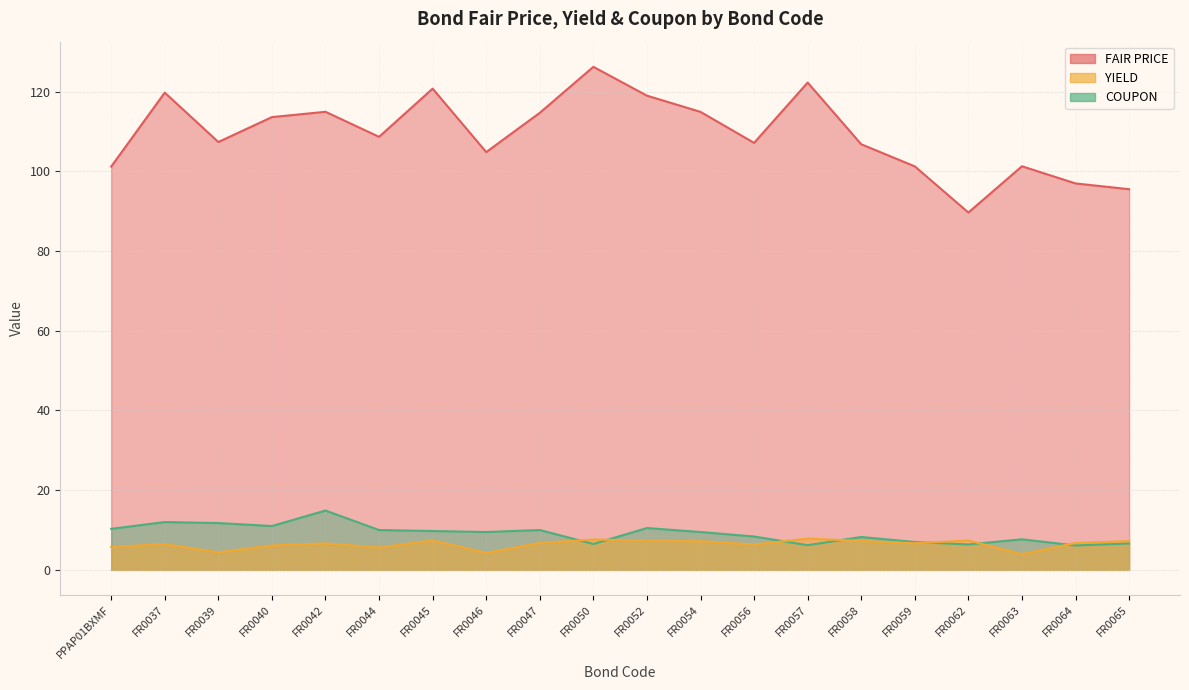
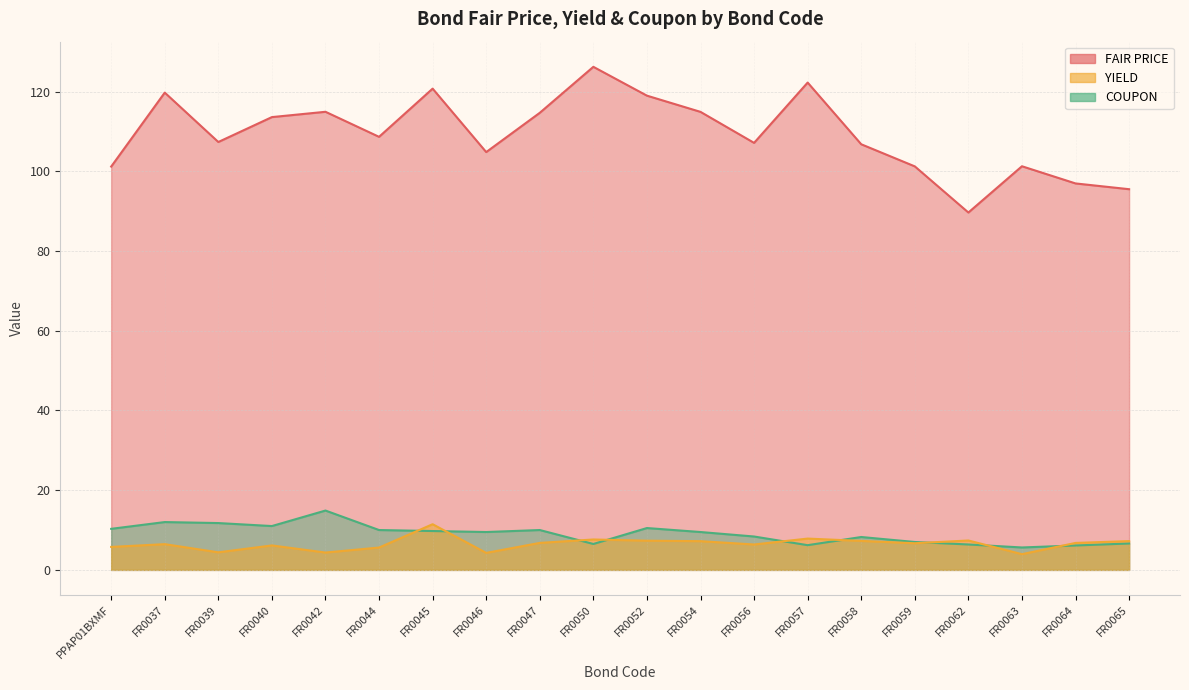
YIELD, FR0042: 7 -> 4
YIELD, FR0045: 7 -> 11
COUPON, FR0063: 8 -> 6
